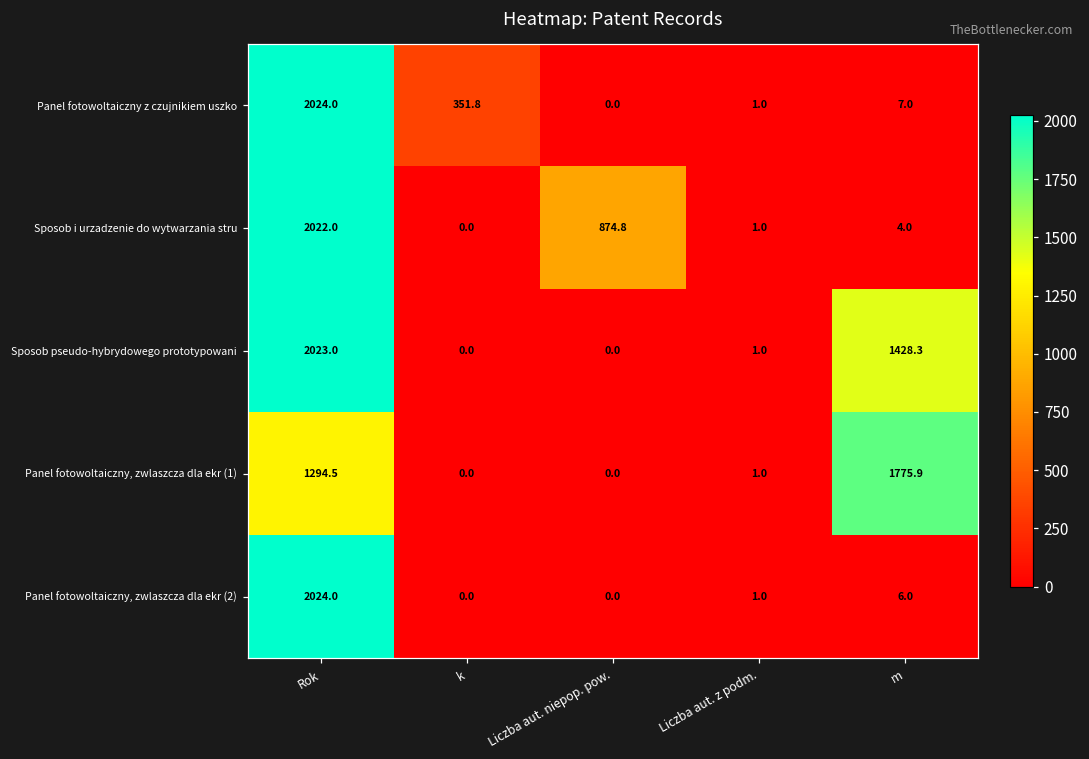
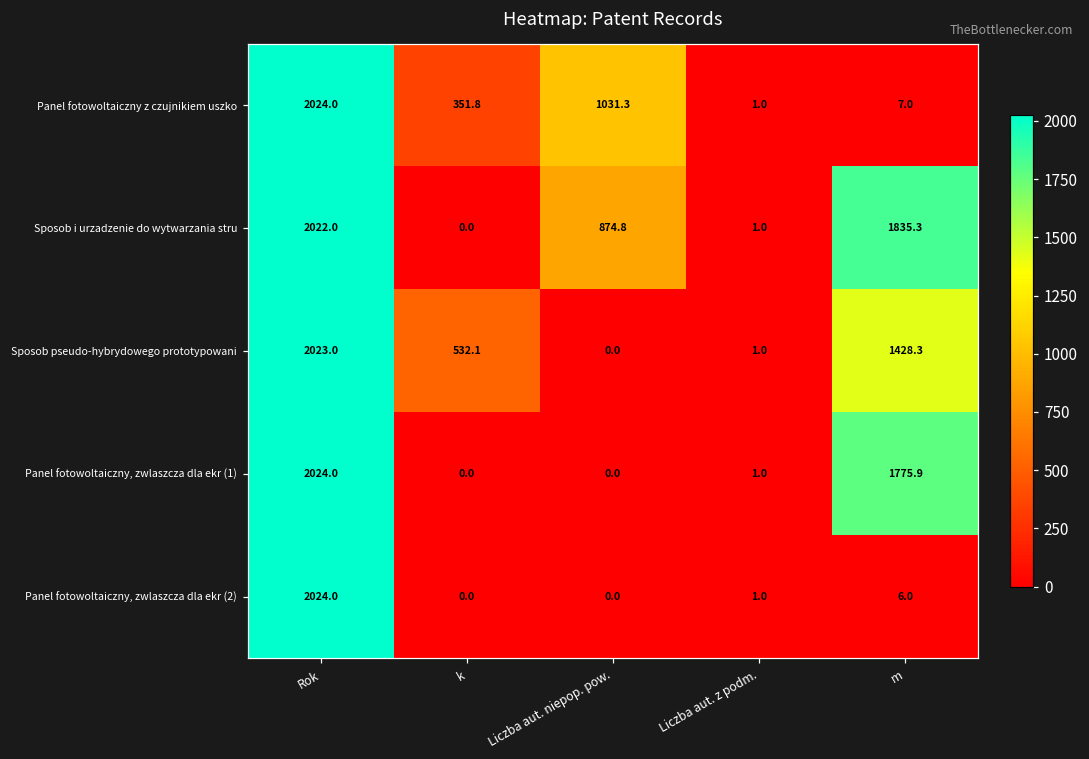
Panel fotowoltaiczny z czujnikiem uszko, Liczba aut. niepop. pow.: 0.0 -> 1031.3
Sposob i urzadzenie do wytwarzania stru, m: 4.0 -> 1835.3
Sposob pseudo-hybrydowego prototypowani, k: 0.0 -> 532.1
Panel fotowoltaiczny, zwlaszcza dla ekr (1), Rok: 1294.5 -> 2024.0
